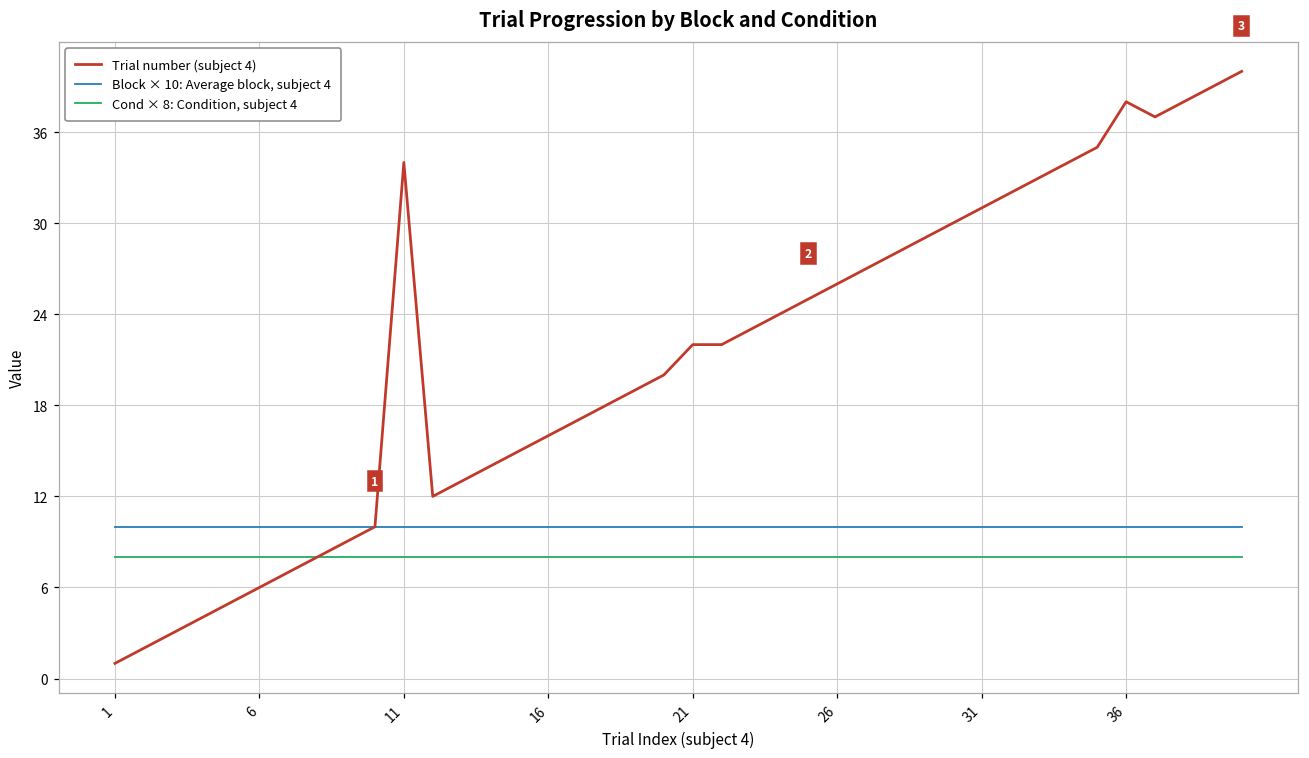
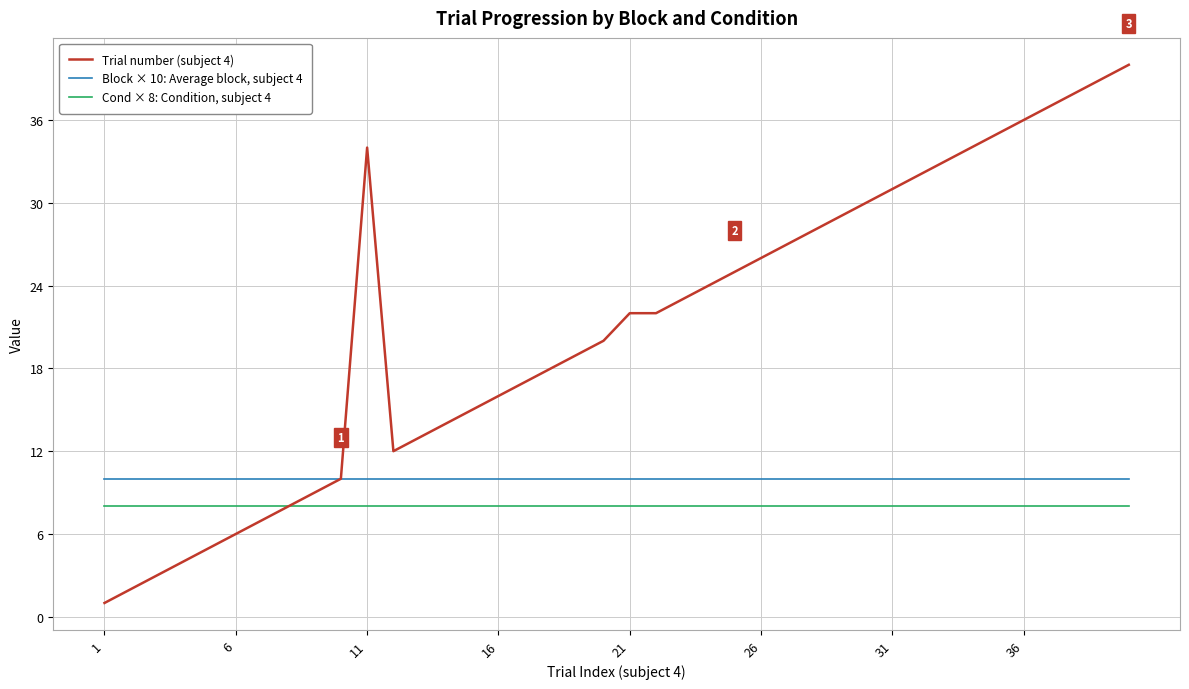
Trial number (subject 4), 36: 38 -> 36
